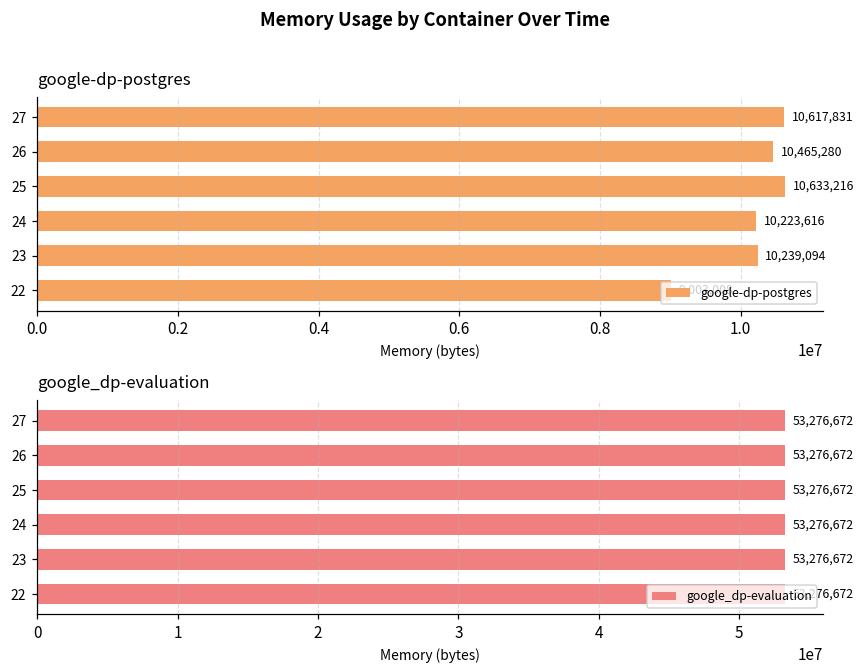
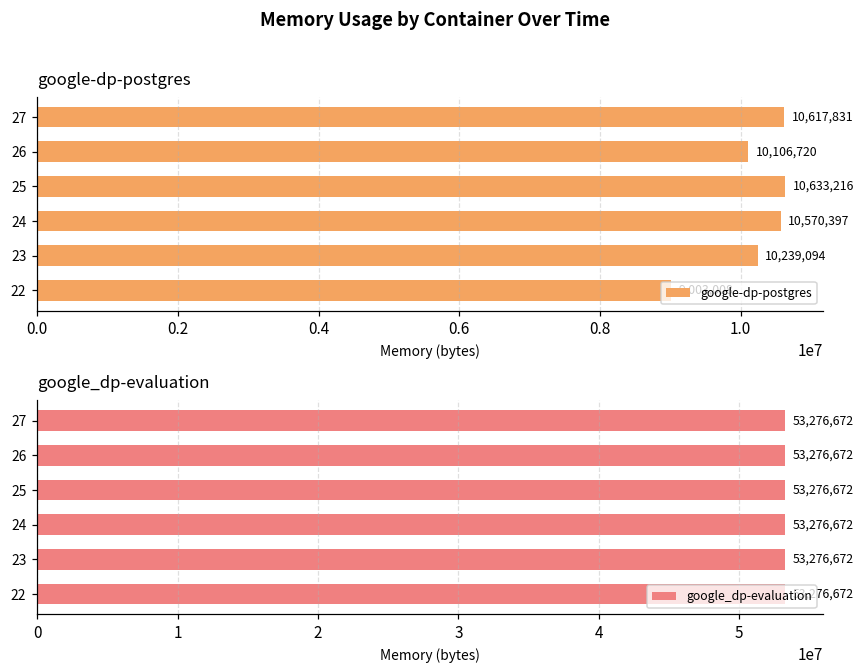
google-dp-postgres, 26: 10,465,280 -> 10,106,720
google-dp-postgres, 24: 10,223,616 -> 10,570,397
